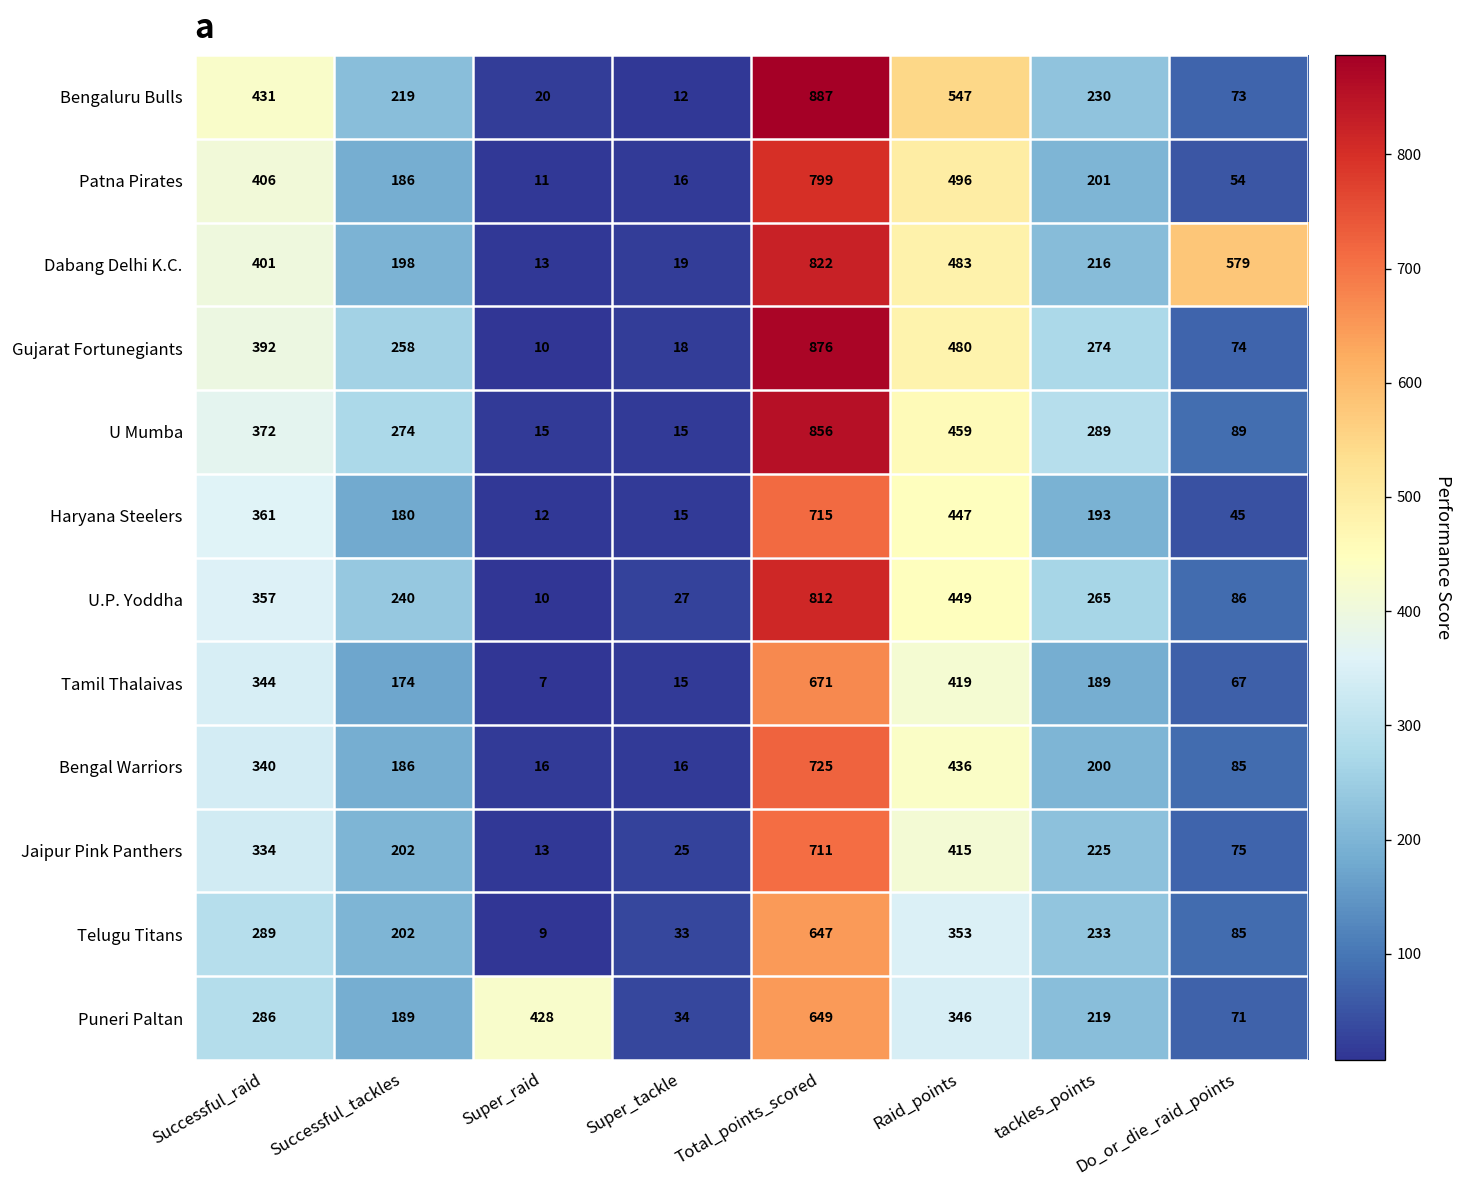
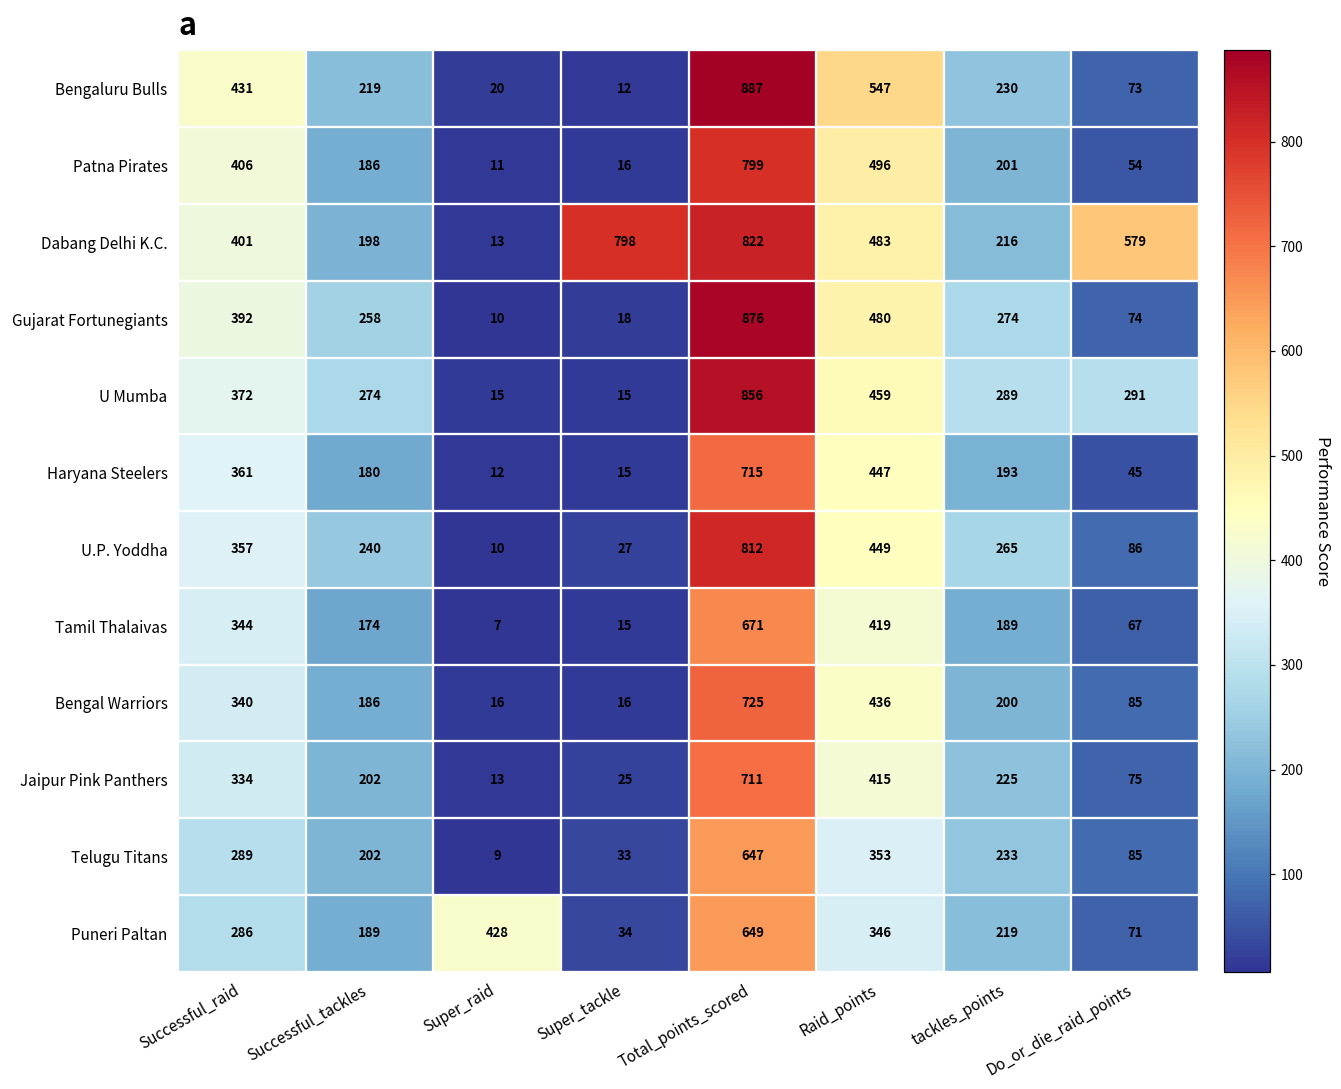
Dabang Delhi K.C., Super_tackle: 19 -> 798
U Mumba, Do_or_die_raid_points: 89 -> 291
